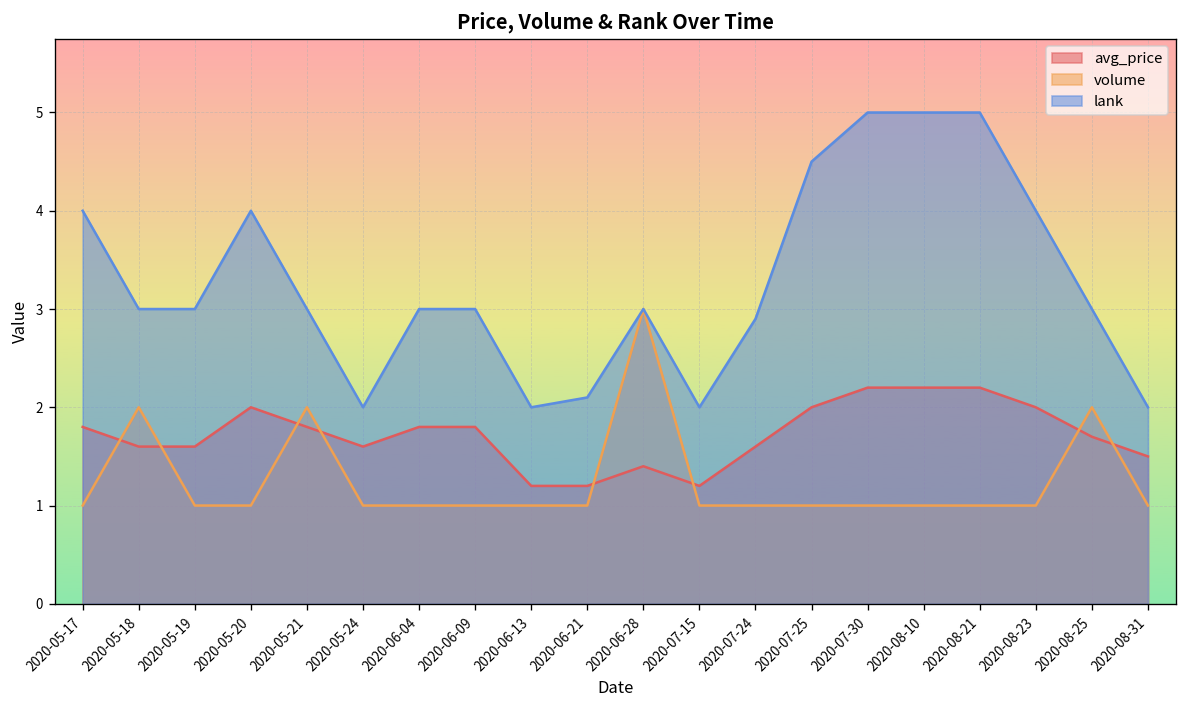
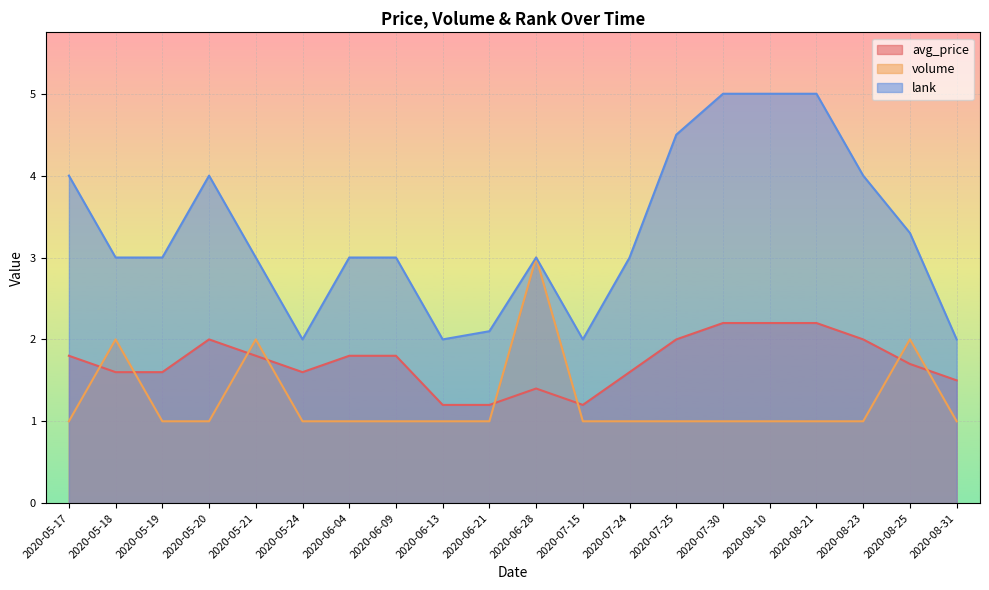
lank, 2020-07-24: 2.9 -> 3.0
lank, 2020-08-25: 3.0 -> 3.3
